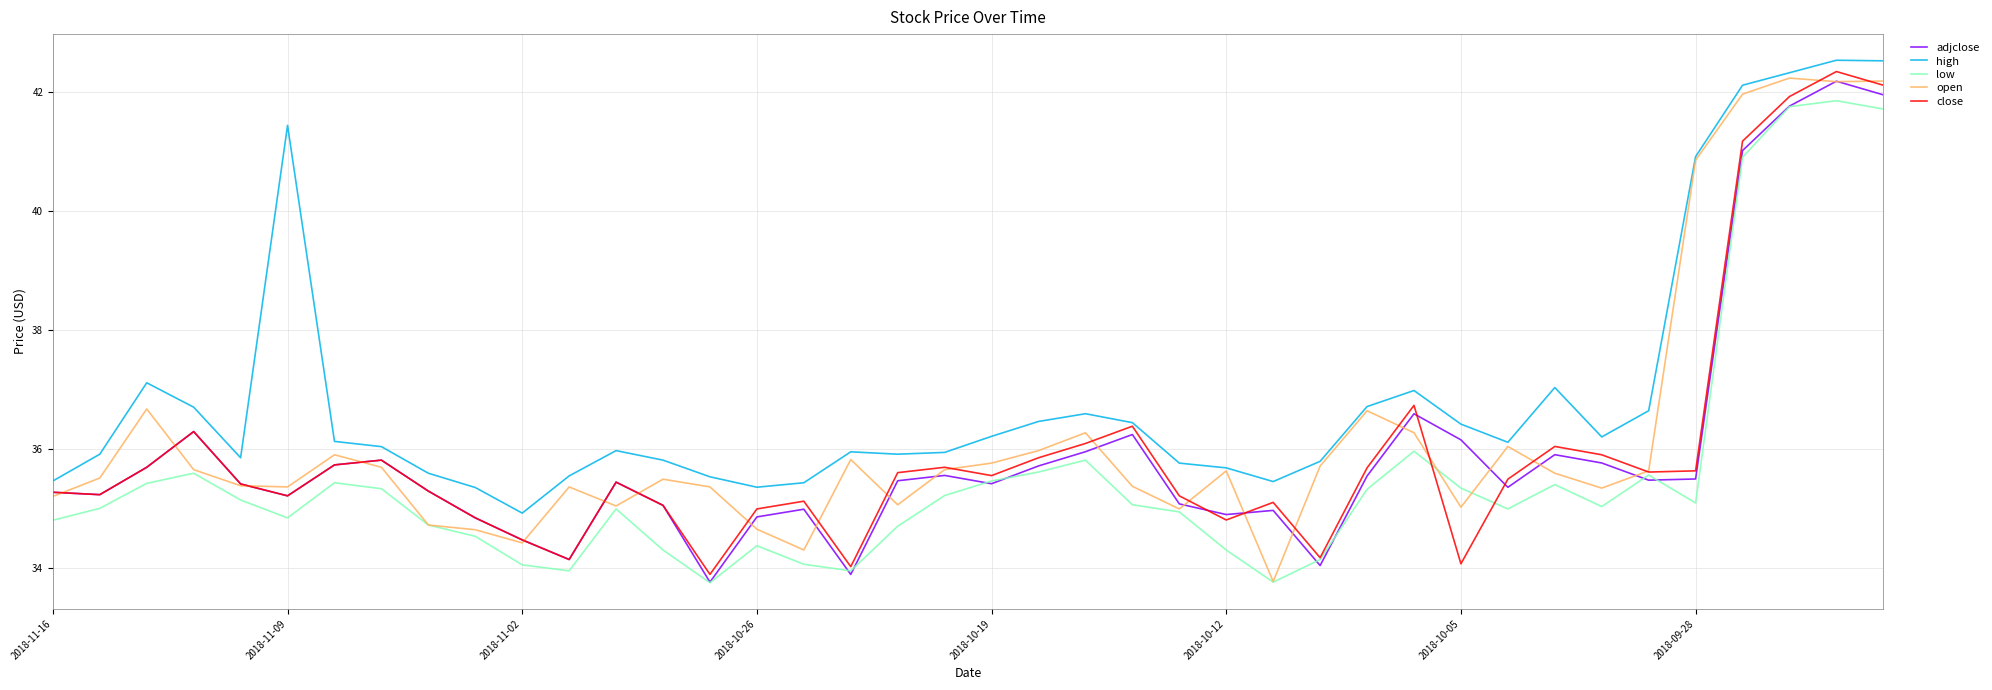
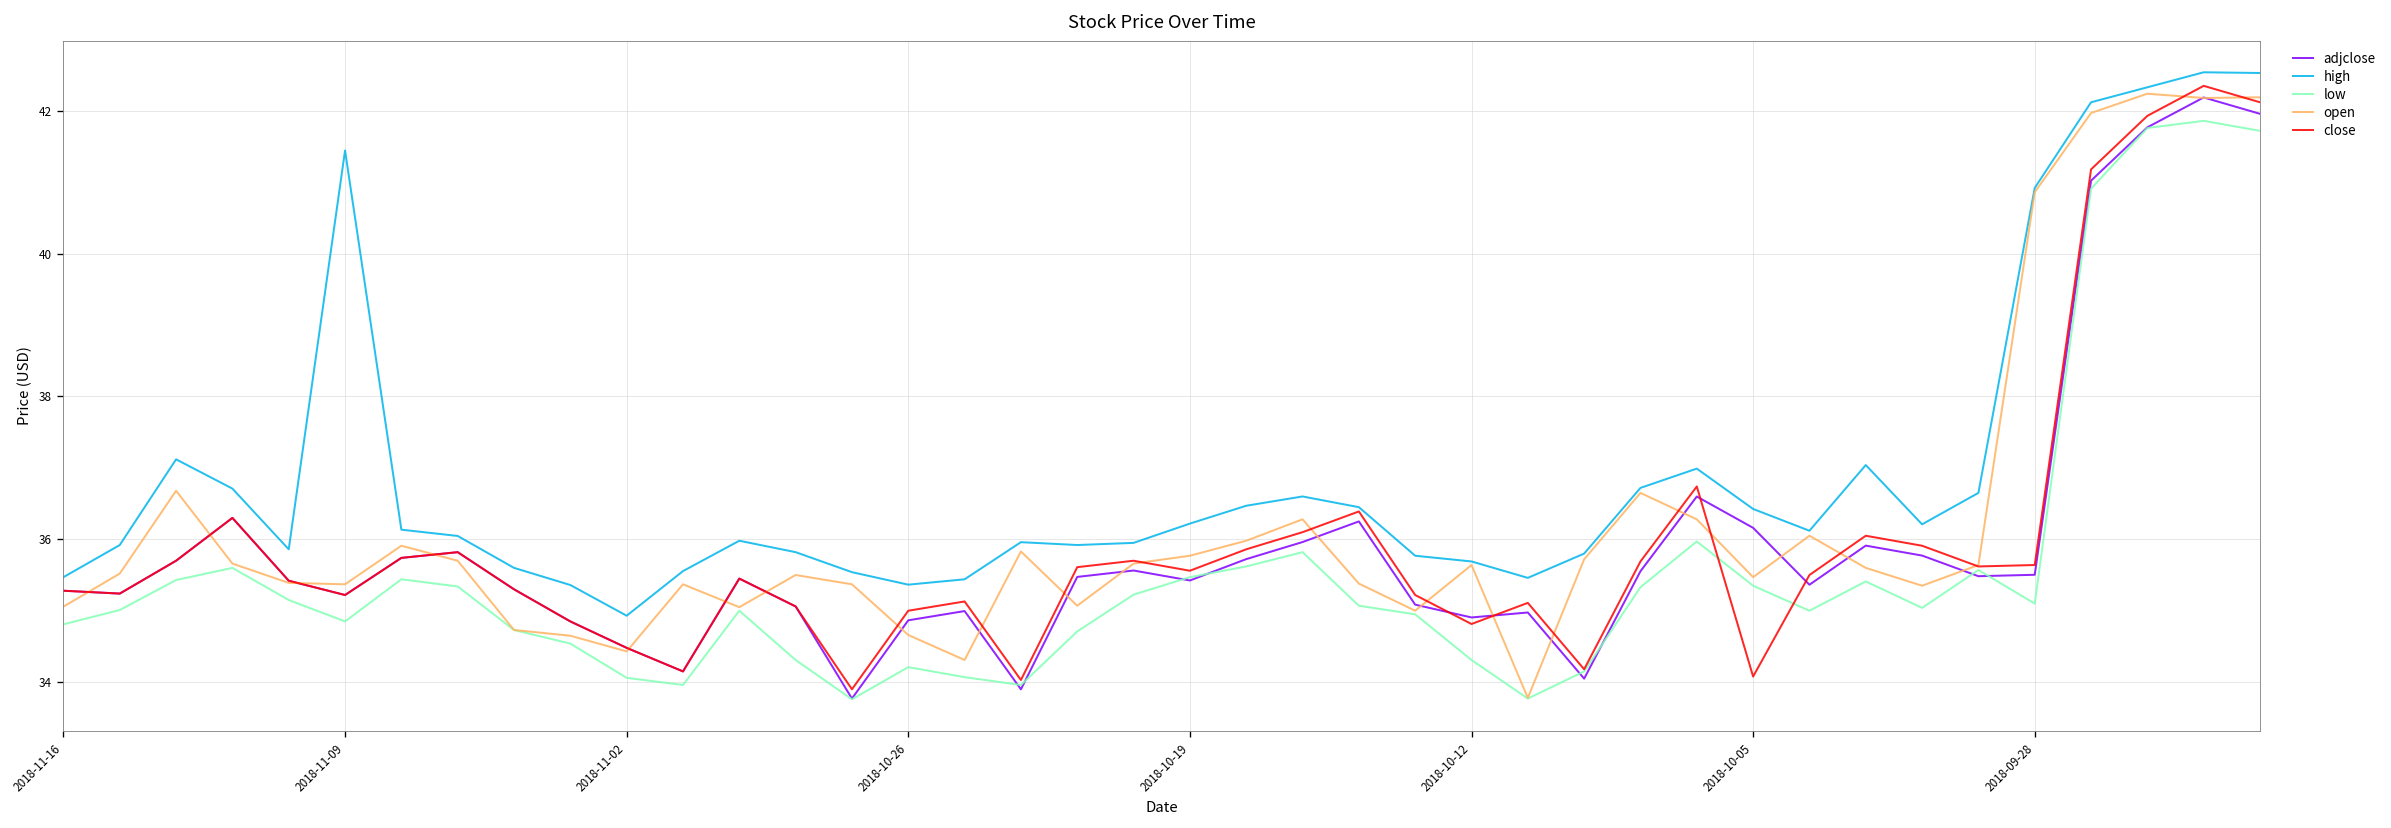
open, 2018-11-16: 35.2 -> 35.1
low, 2018-10-26: 34.4 -> 34.2
open, 2018-10-05: 35.0 -> 35.5
